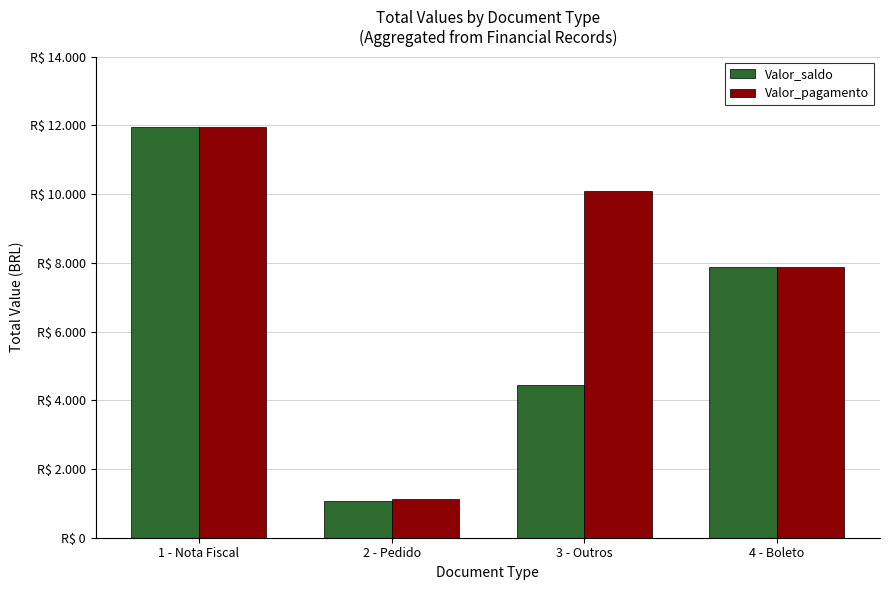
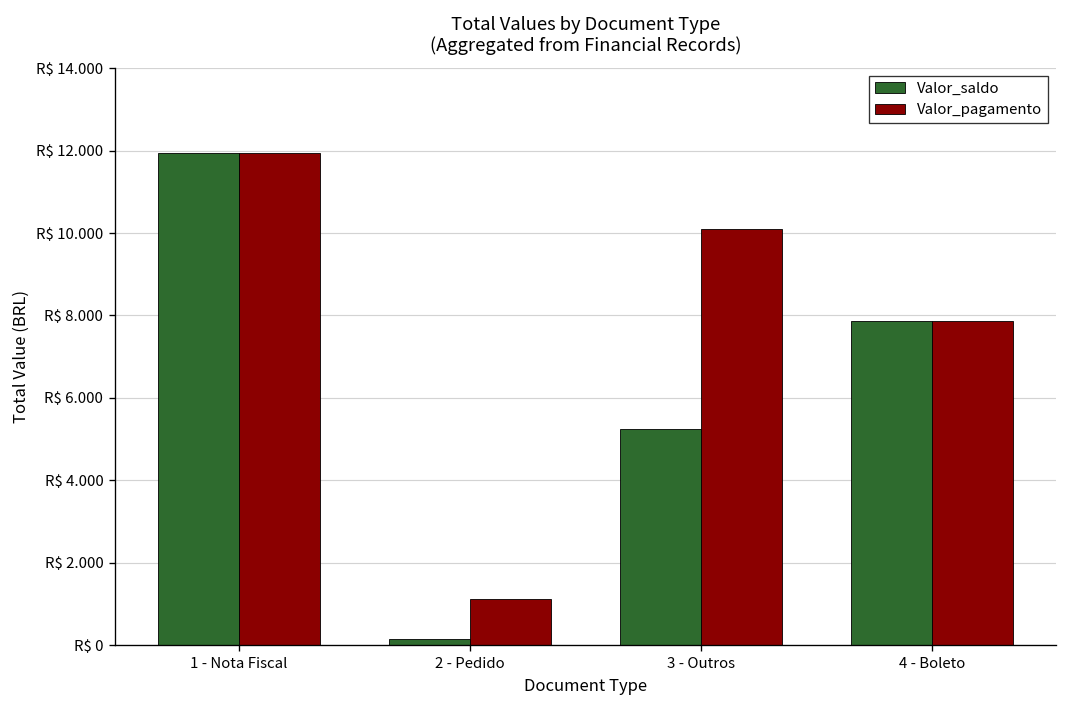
Valor_saldo, 2 - Pedido: R$ 1.1 -> R$ 0.2
Valor_saldo, 3 - Outros: R$ 4.4 -> R$ 5.2
